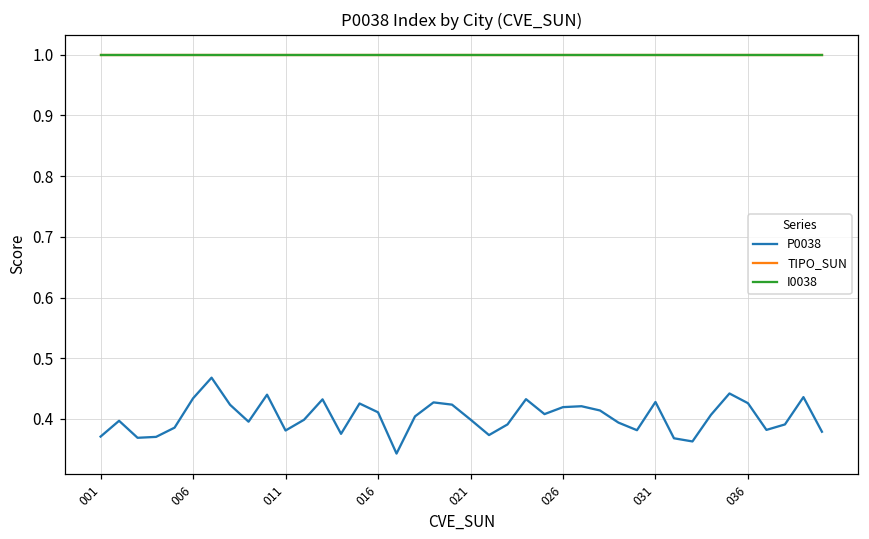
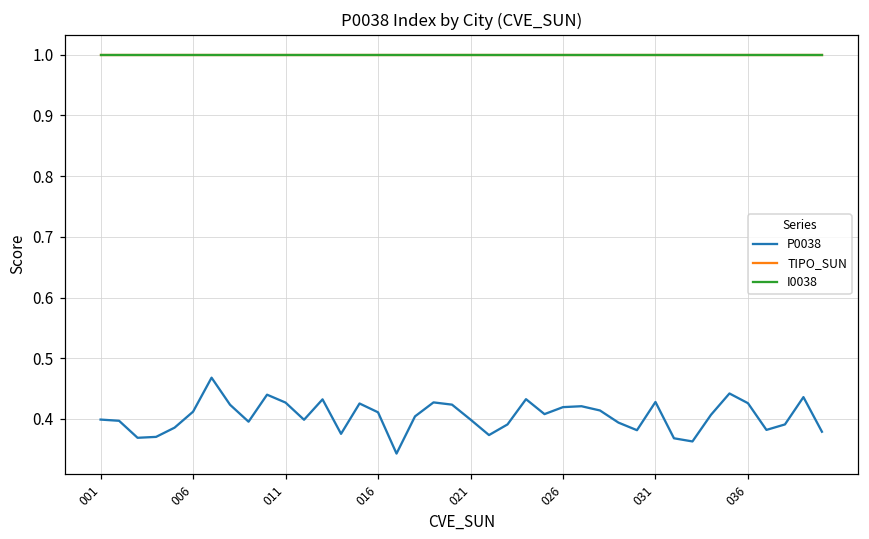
P0038, 001: 0.37 -> 0.40
P0038, 006: 0.43 -> 0.41
P0038, 011: 0.38 -> 0.43
